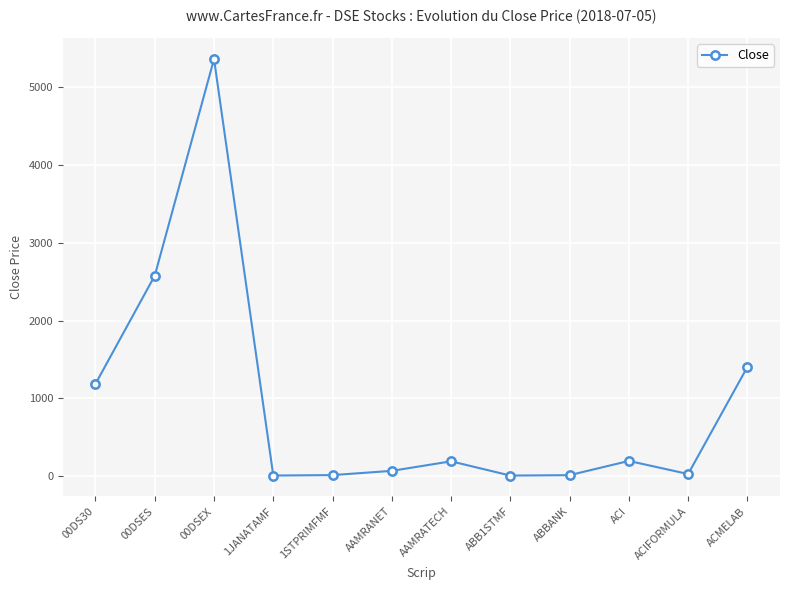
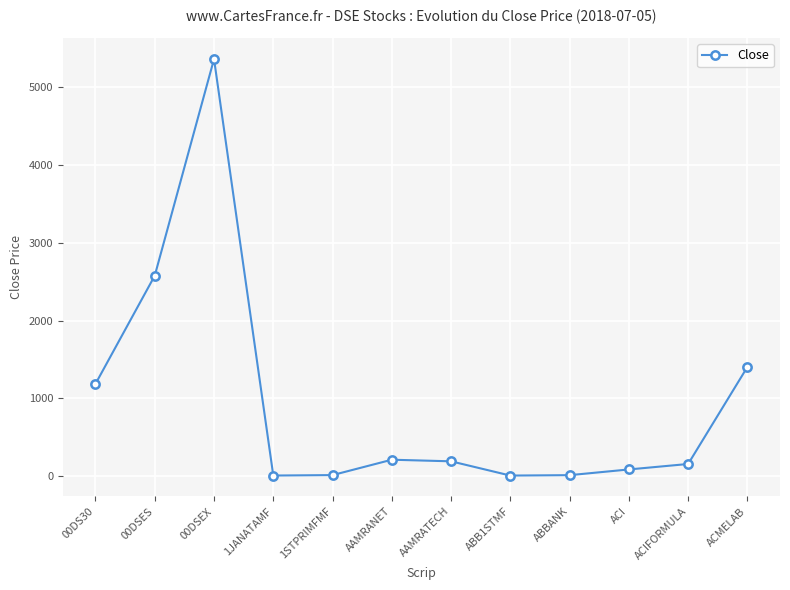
AAMRANET: 100 -> 200
ACI: 200 -> 100
ACIFORMULA: 0 -> 200
